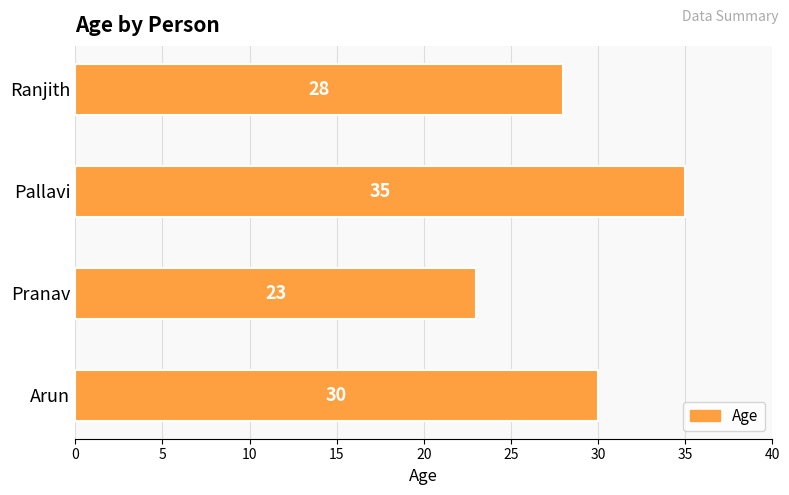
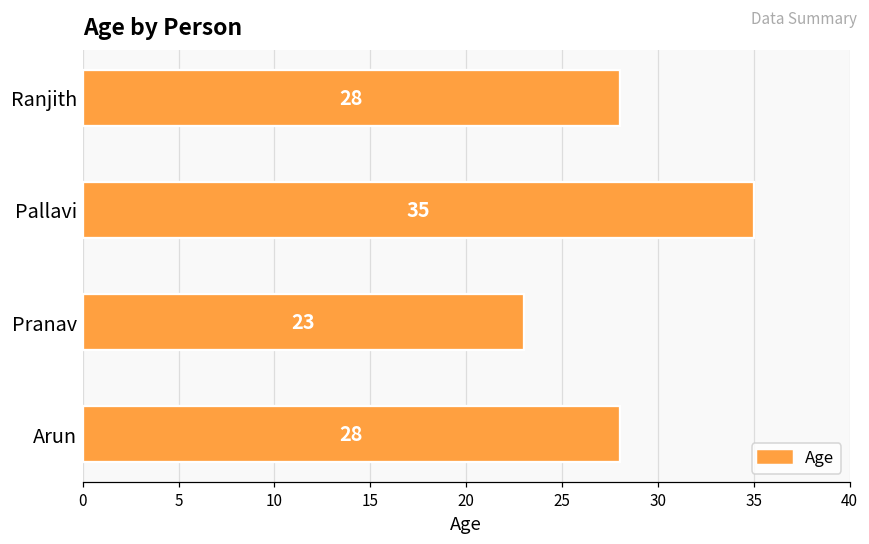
Arun: 30 -> 28
